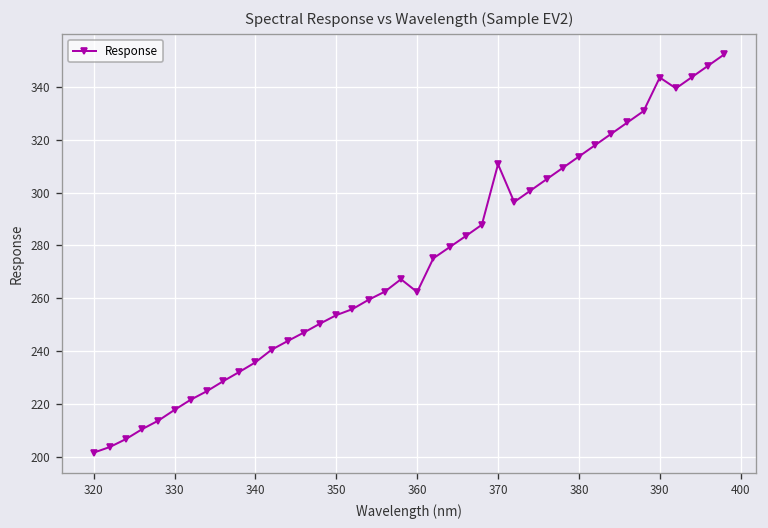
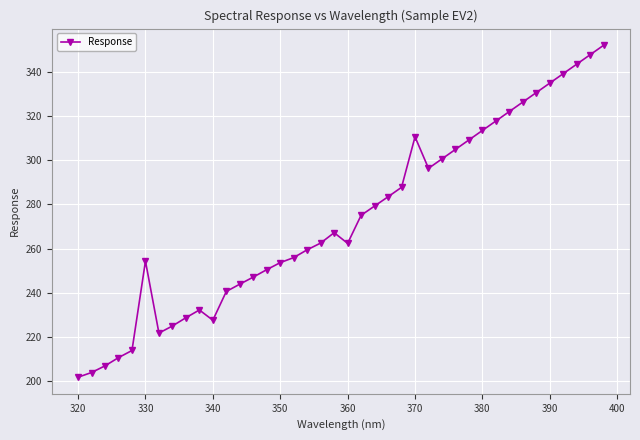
330: 218 -> 254
340: 236 -> 227
390: 344 -> 335
